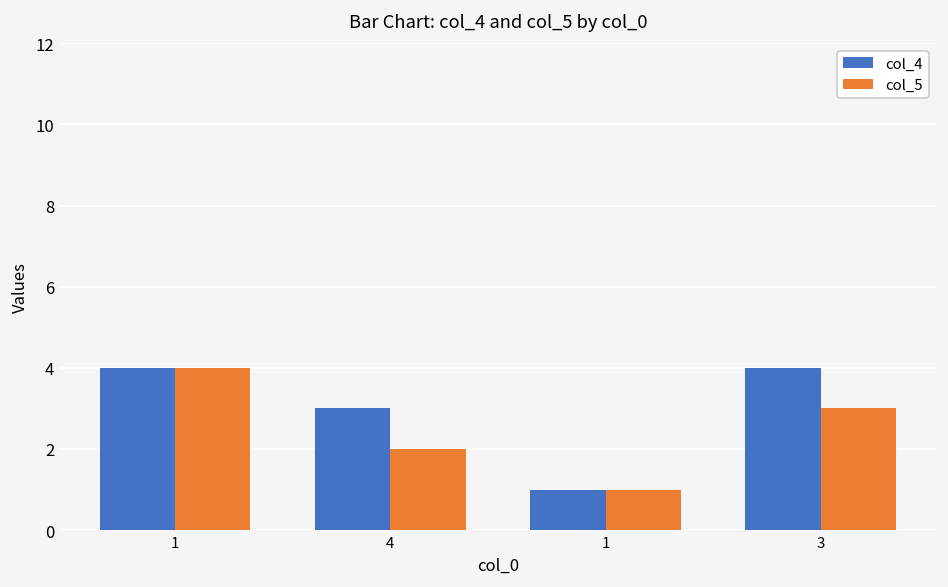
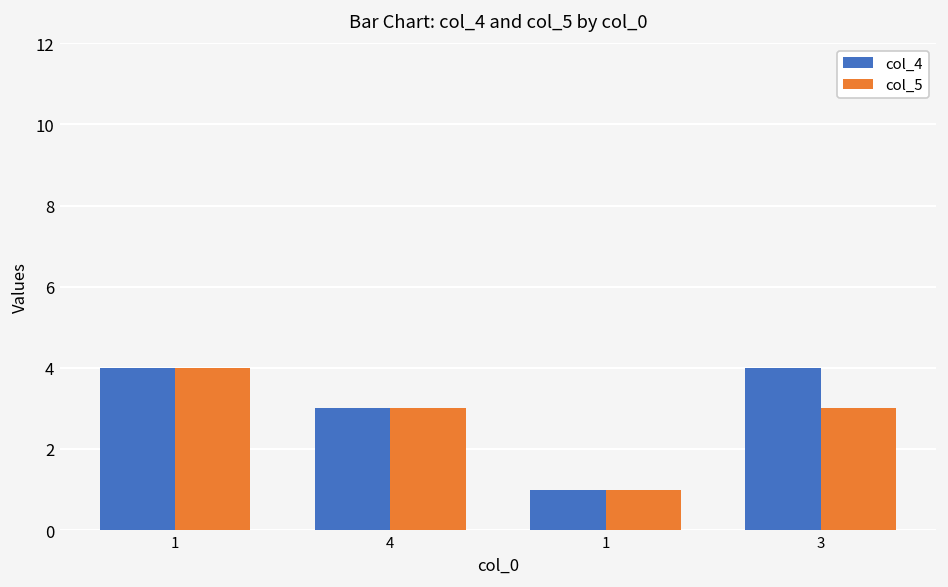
col_5, 4: 2 -> 3
